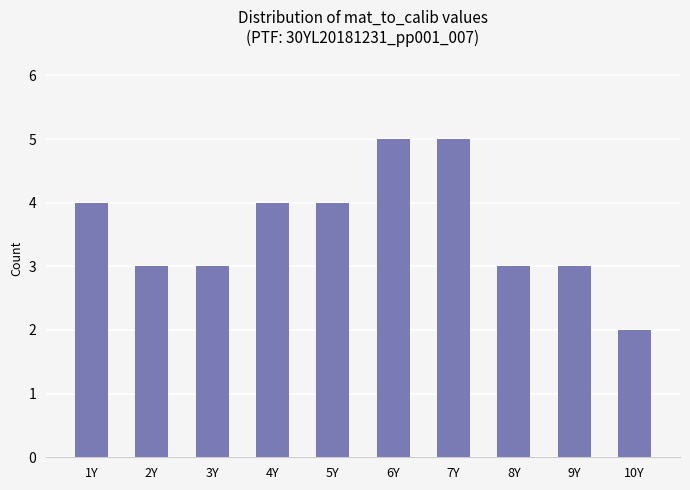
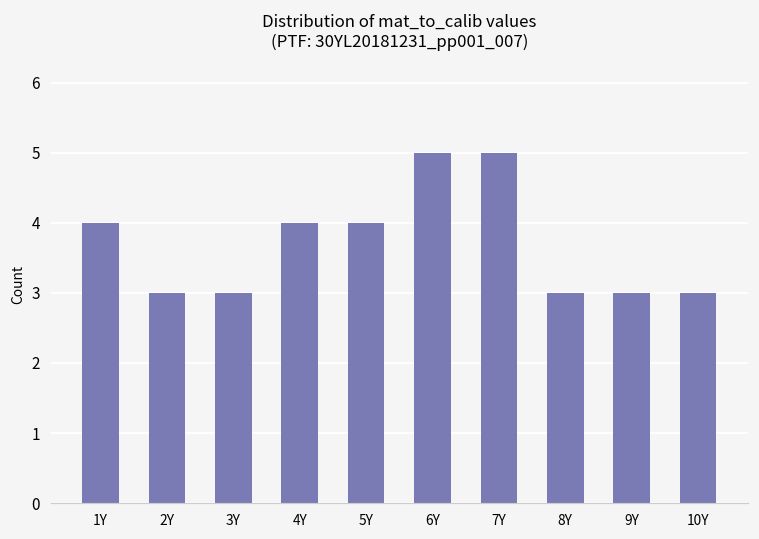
10Y: 2 -> 3
